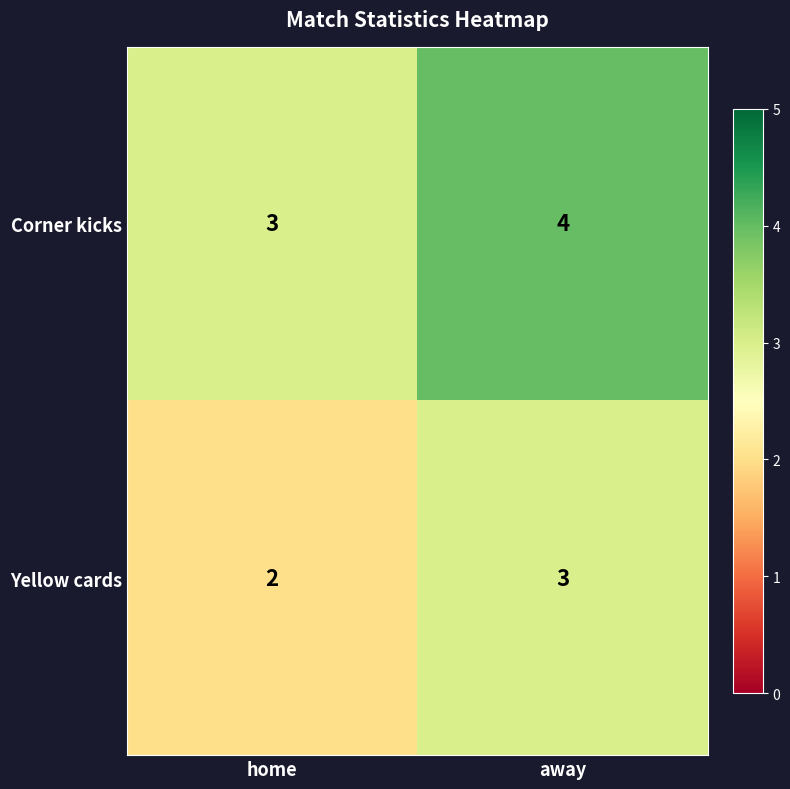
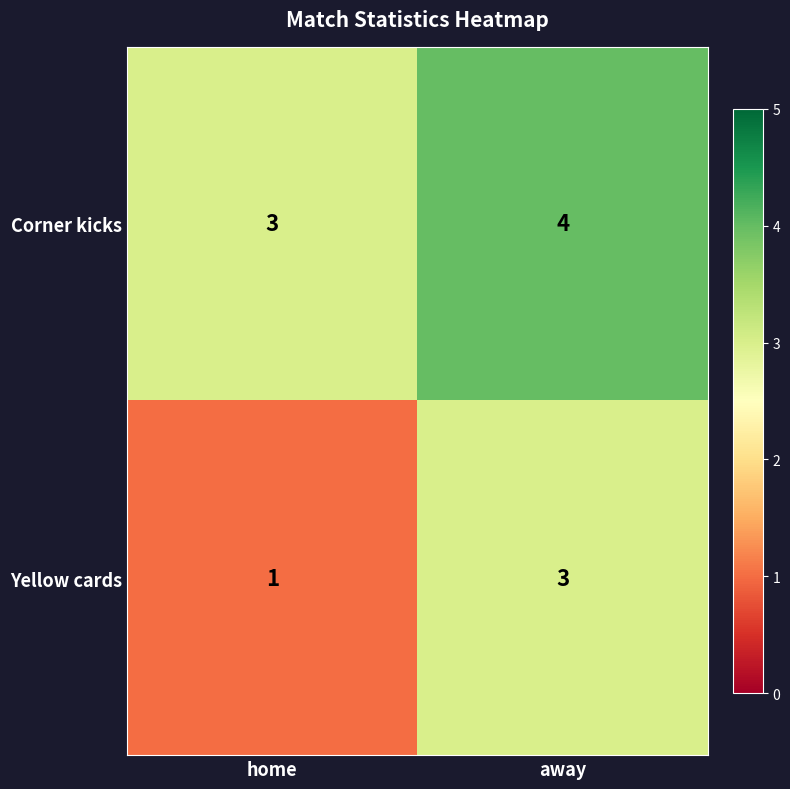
Yellow cards, home: 2 -> 1
